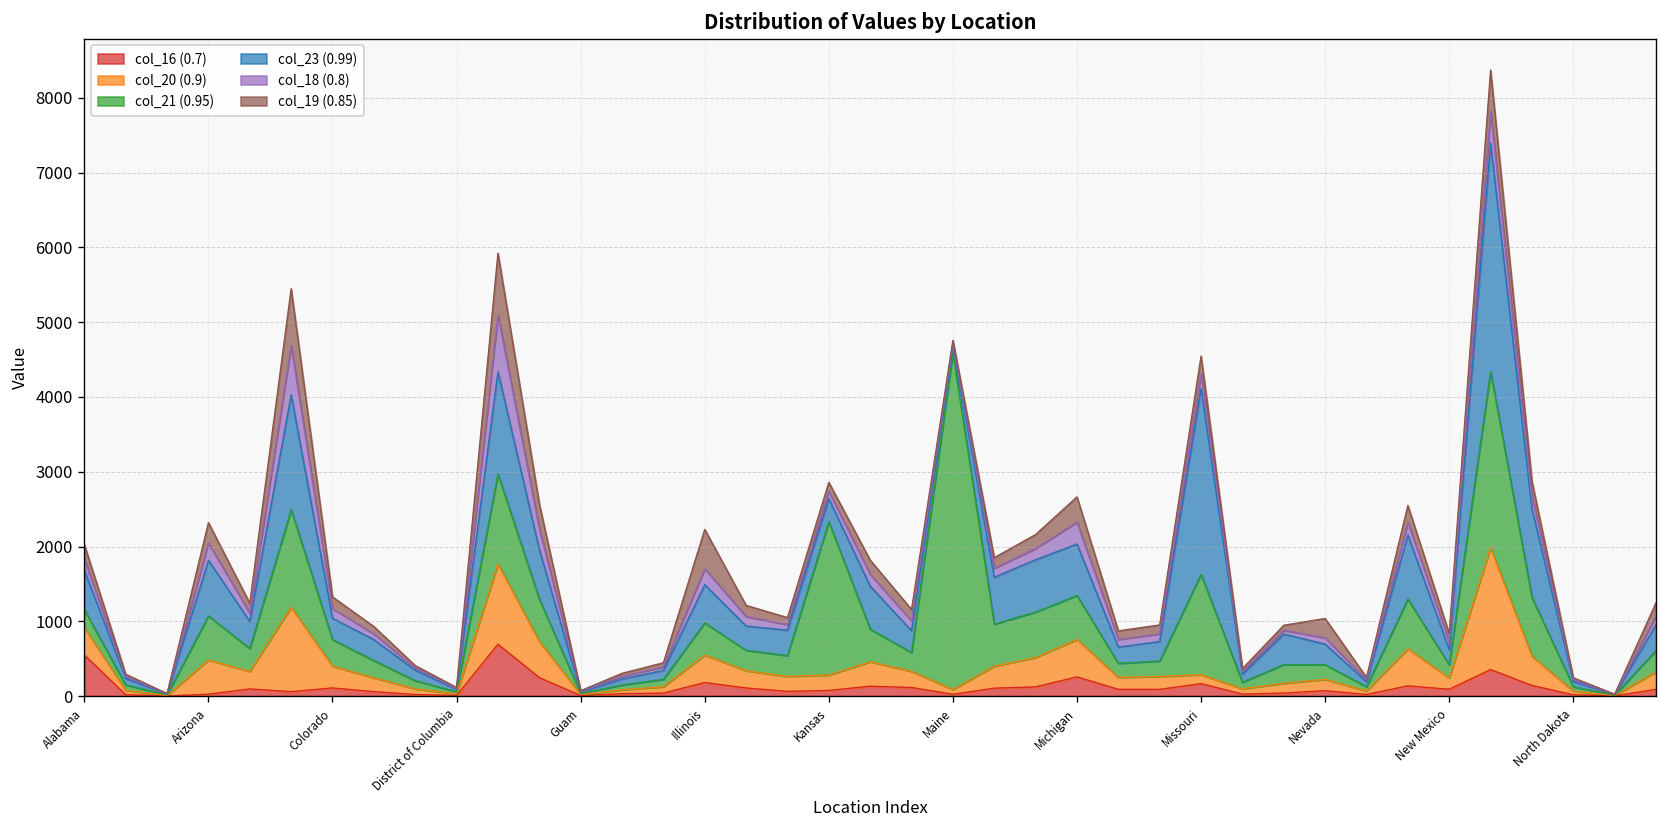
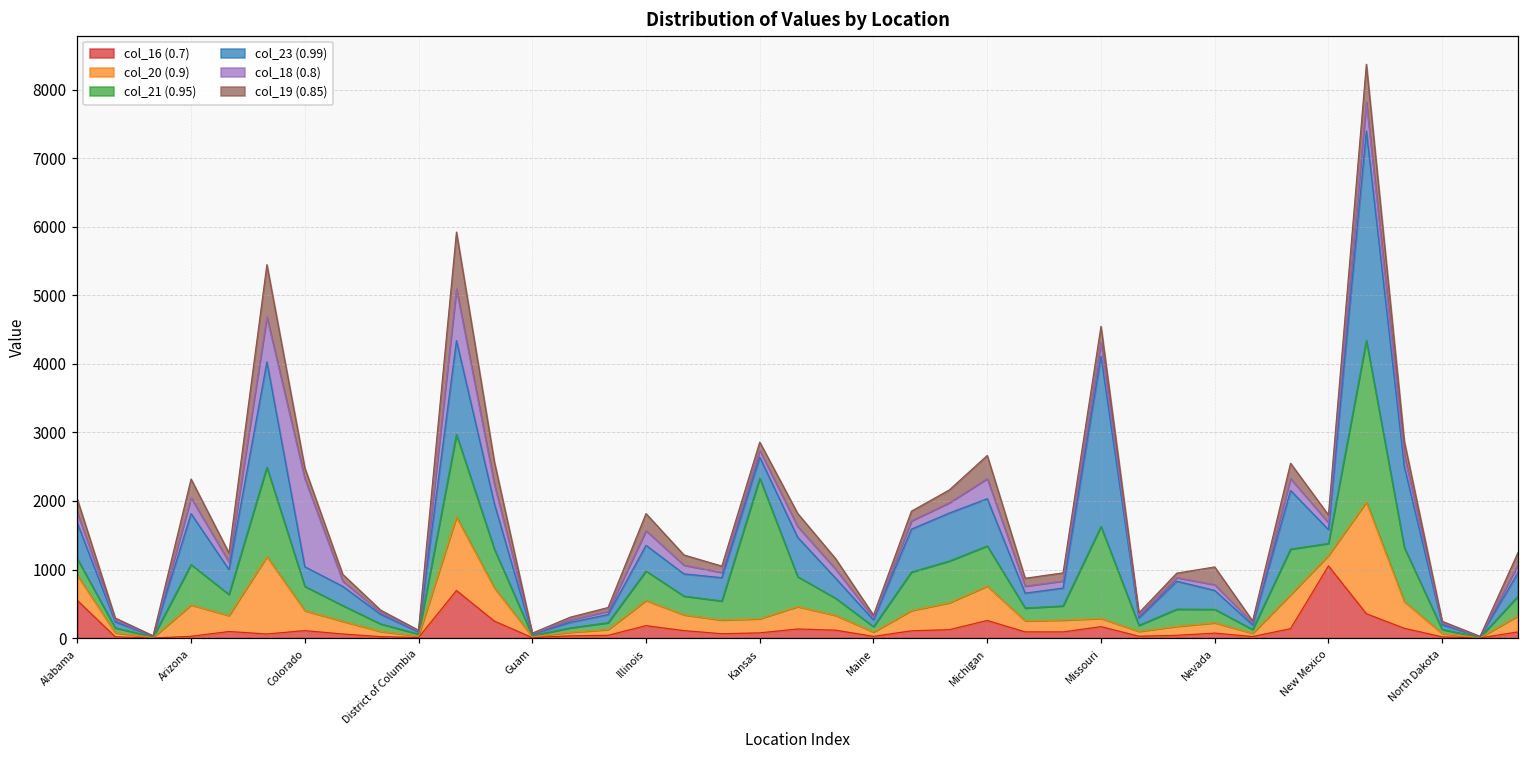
col_18 (0.8), Colorado: 100 -> 1300
col_23 (0.99), Illinois: 500 -> 400
col_19 (0.85), Illinois: 500 -> 300
col_21 (0.95), Maine: 4500 -> 100
col_16 (0.7), New Mexico: 100 -> 1100
